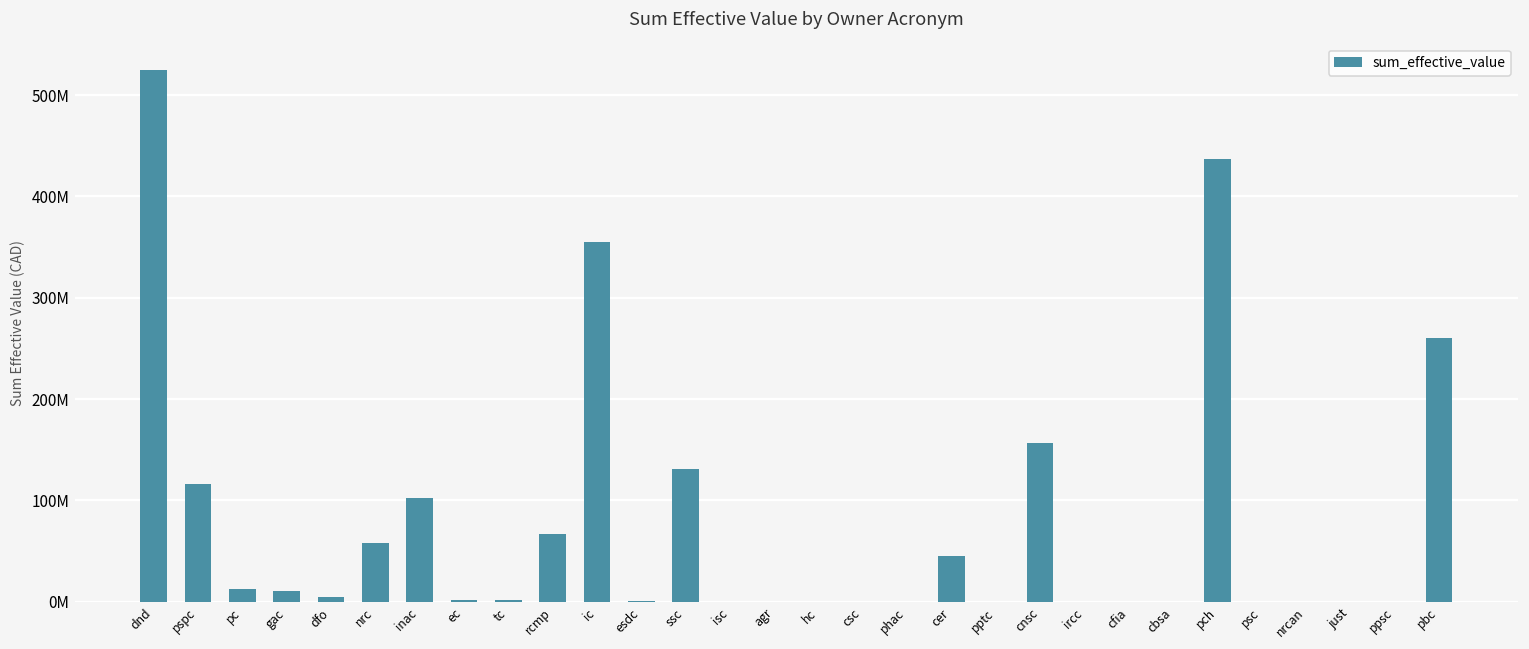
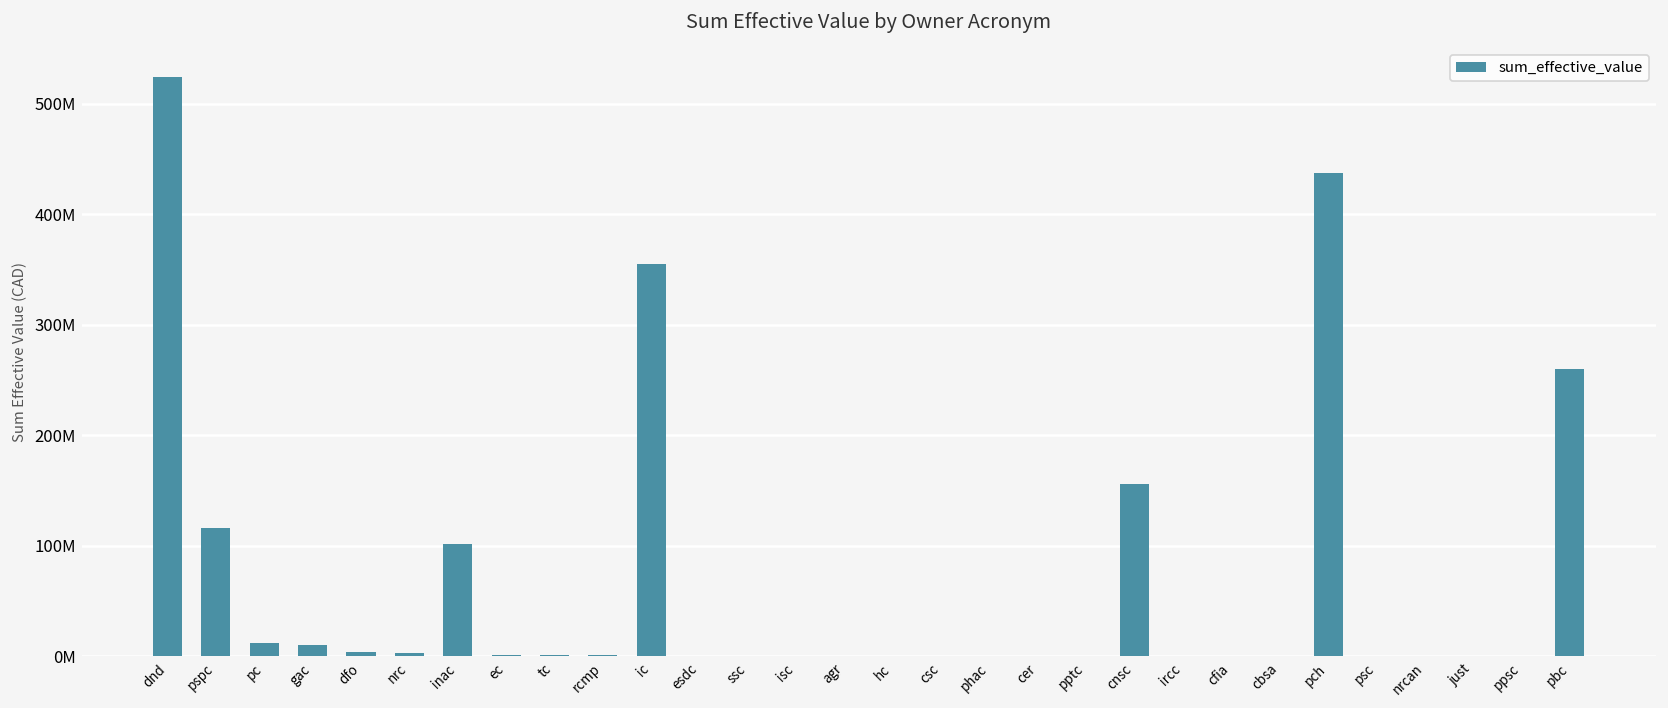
nrc: 60000000 -> 0
rcmp: 70000000 -> 0
ssc: 130000000 -> 0
cer: 40000000 -> 0
